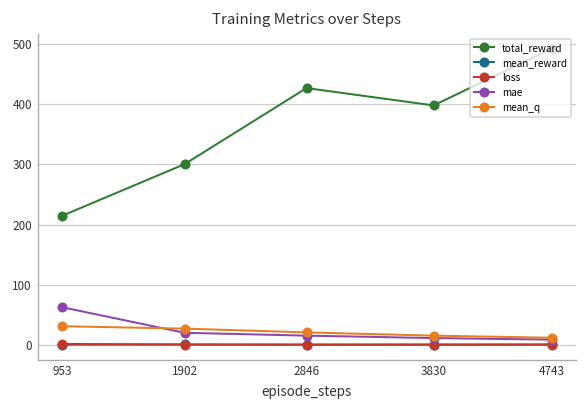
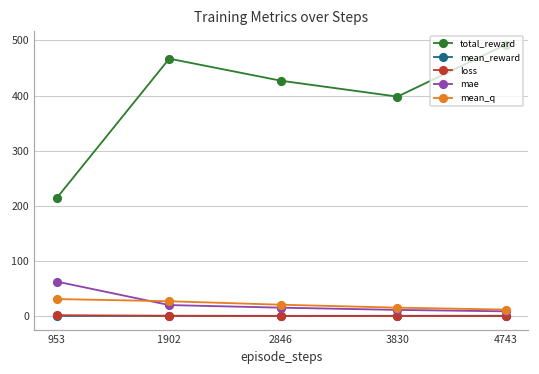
total_reward, 1902: 300 -> 470
